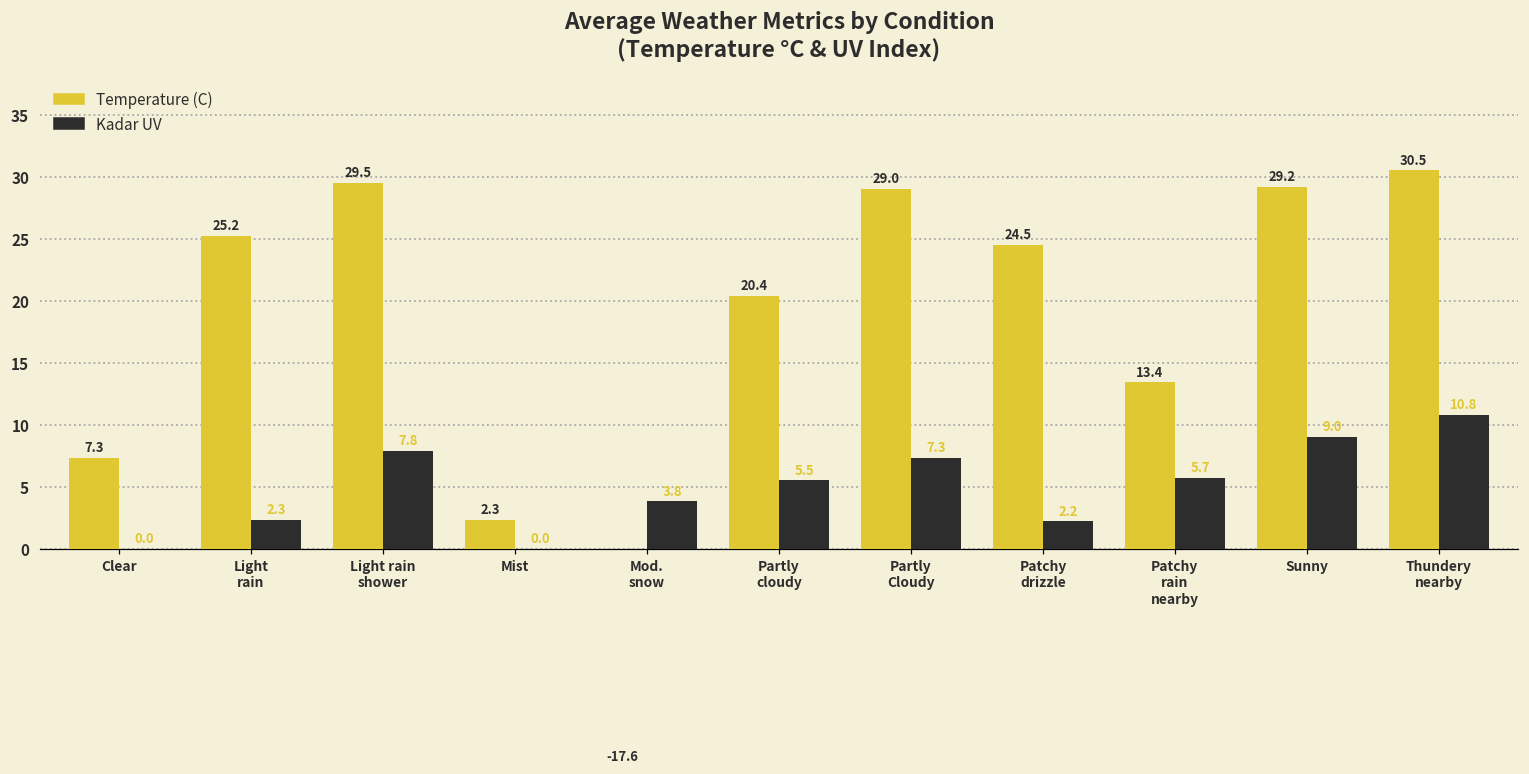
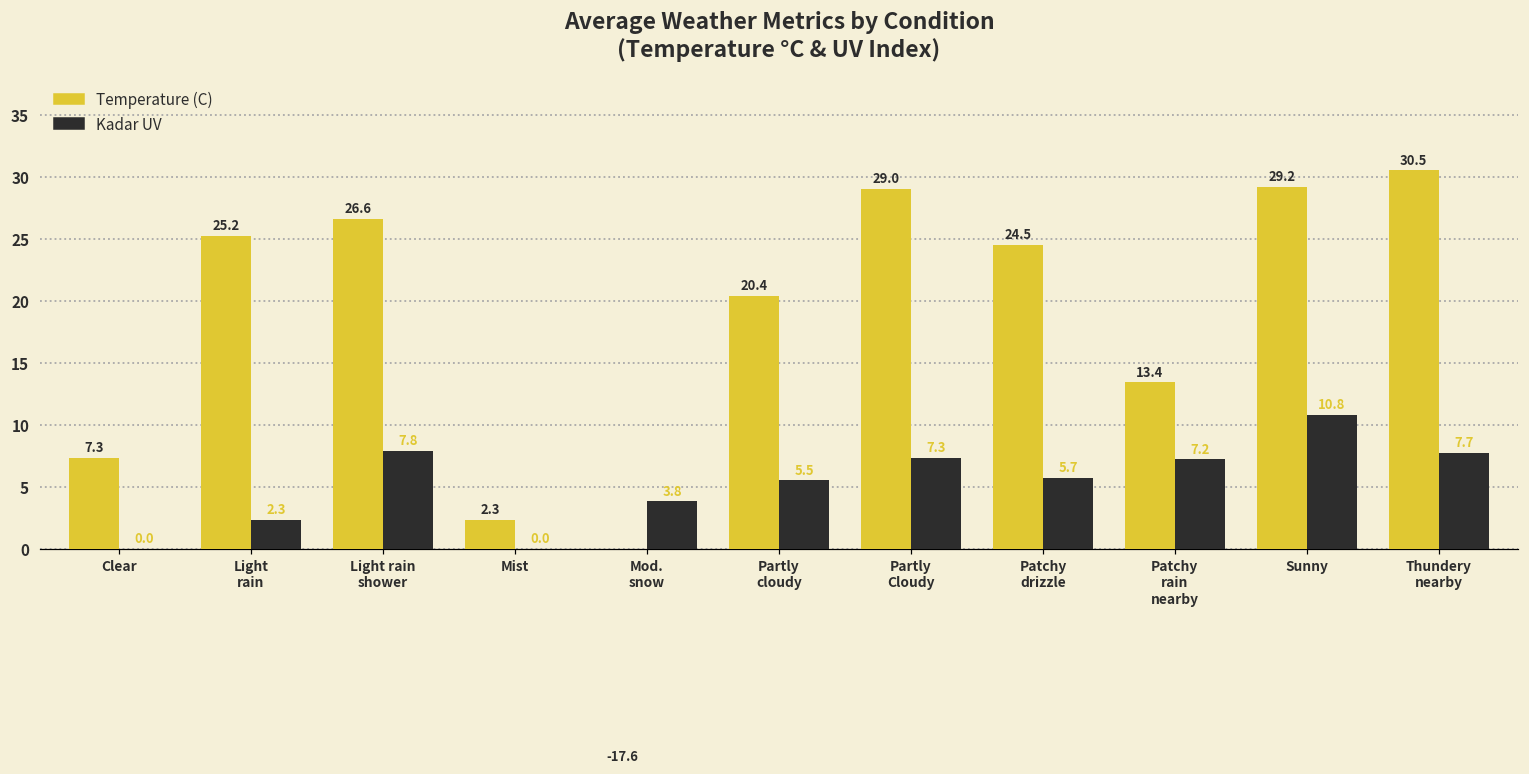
Temperature (C), Light rain shower: 29.5 -> 26.6
Kadar UV, Patchy drizzle: 2.2 -> 5.7
Kadar UV, Patchy rain nearby: 5.7 -> 7.2
Kadar UV, Sunny: 9.0 -> 10.8
Kadar UV, Thundery nearby: 10.8 -> 7.7
